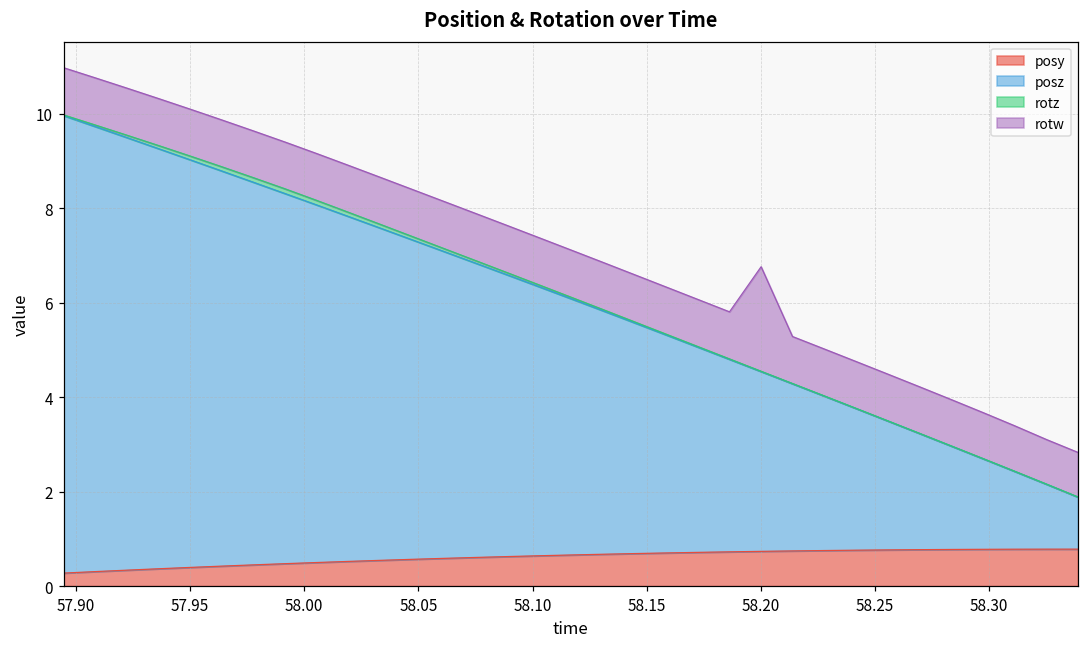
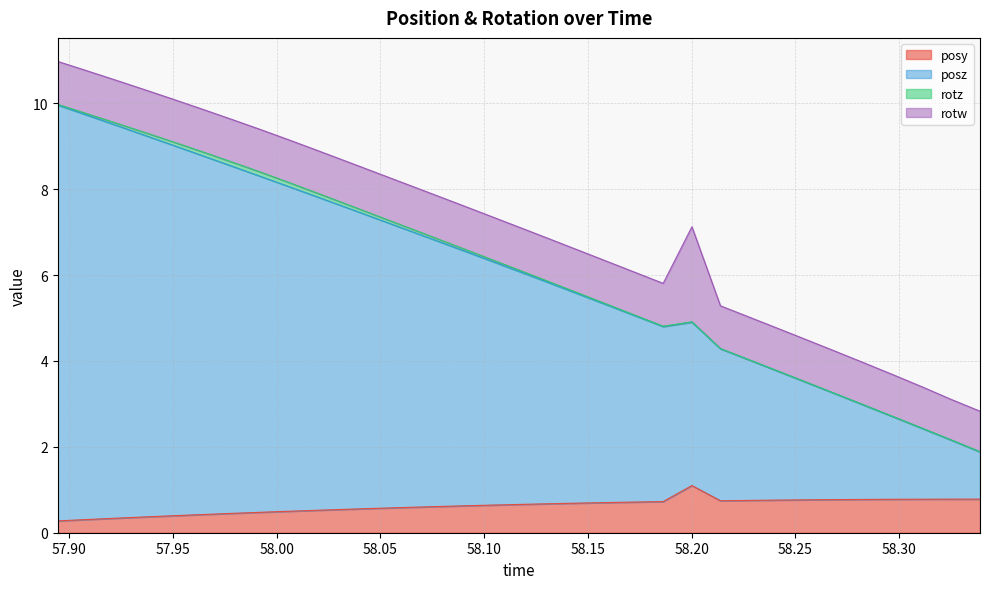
posy, 58.20: 0.7 -> 1.1
